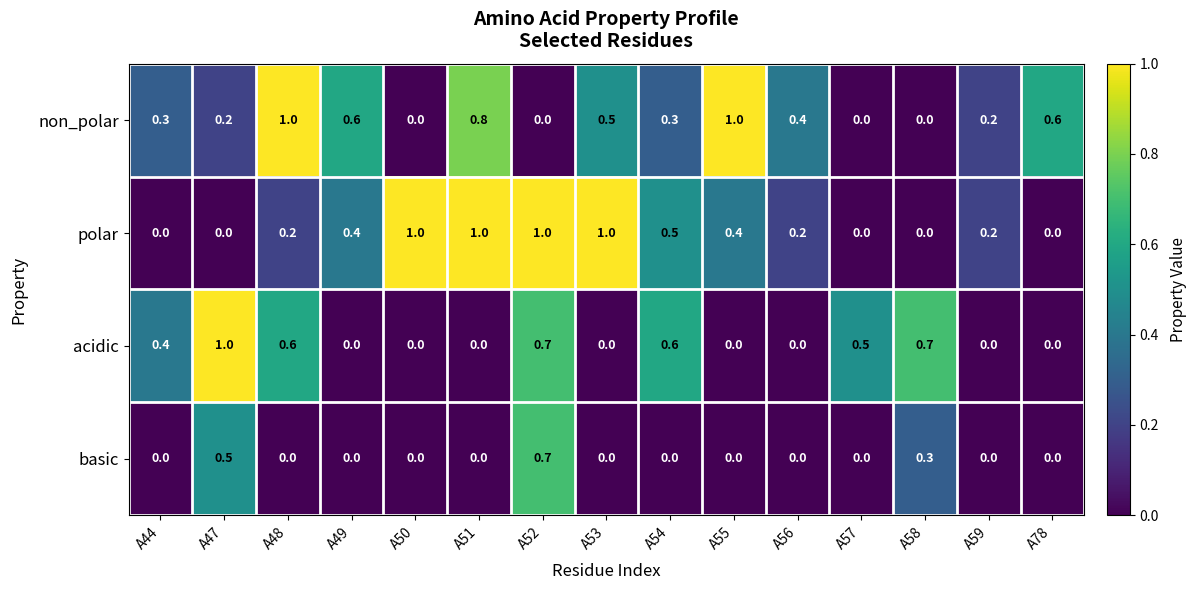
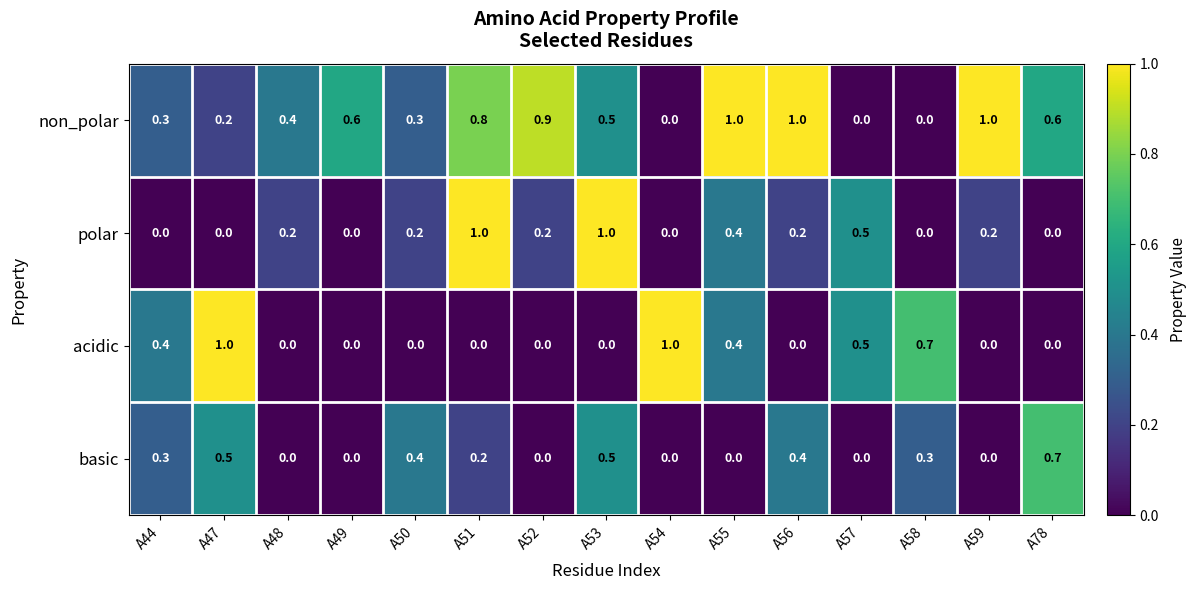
non_polar, A48: 1.0 -> 0.4
non_polar, A50: 0.0 -> 0.3
non_polar, A52: 0.0 -> 0.9
non_polar, A54: 0.3 -> 0.0
non_polar, A56: 0.4 -> 1.0
non_polar, A59: 0.2 -> 1.0
polar, A49: 0.4 -> 0.0
polar, A50: 1.0 -> 0.2
polar, A52: 1.0 -> 0.2
polar, A54: 0.5 -> 0.0
polar, A57: 0.0 -> 0.5
acidic, A48: 0.6 -> 0.0
acidic, A52: 0.7 -> 0.0
acidic, A54: 0.6 -> 1.0
acidic, A55: 0.0 -> 0.4
basic, A44: 0.0 -> 0.3
basic, A50: 0.0 -> 0.4
basic, A51: 0.0 -> 0.2
basic, A52: 0.7 -> 0.0
basic, A53: 0.0 -> 0.5
basic, A56: 0.0 -> 0.4
basic, A78: 0.0 -> 0.7
